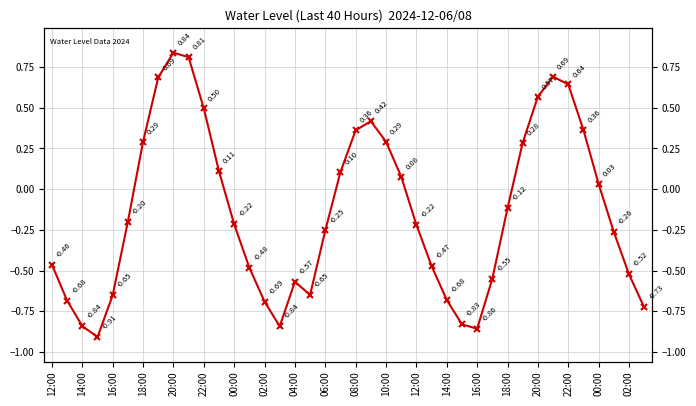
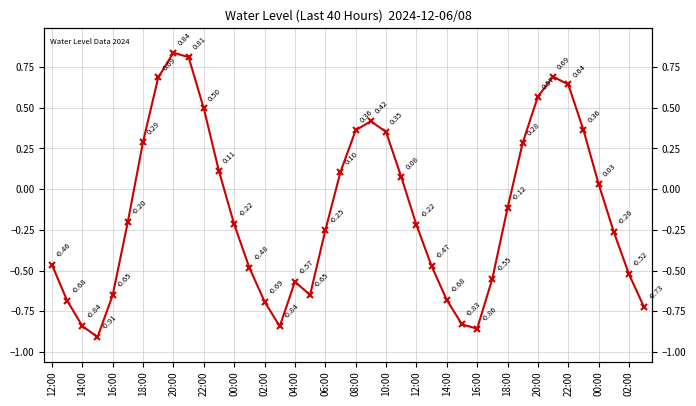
10:00: 0.29 -> 0.35
